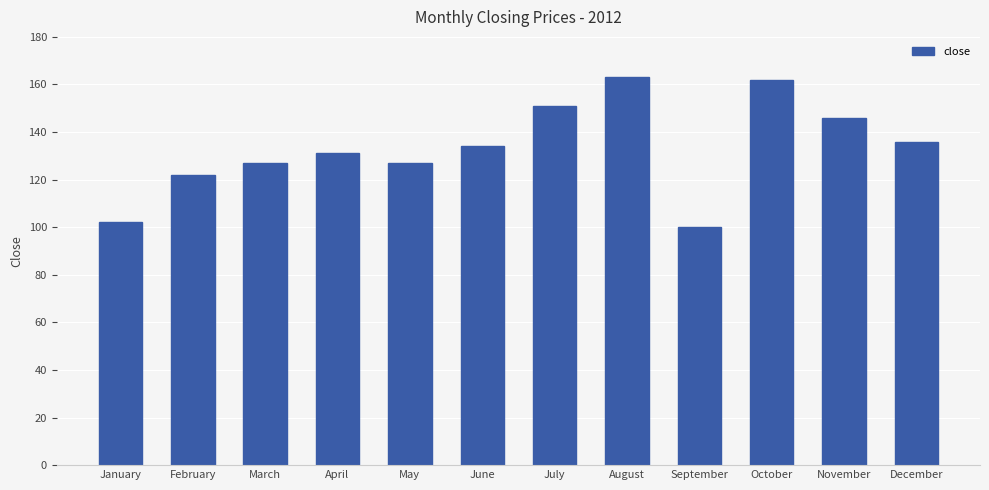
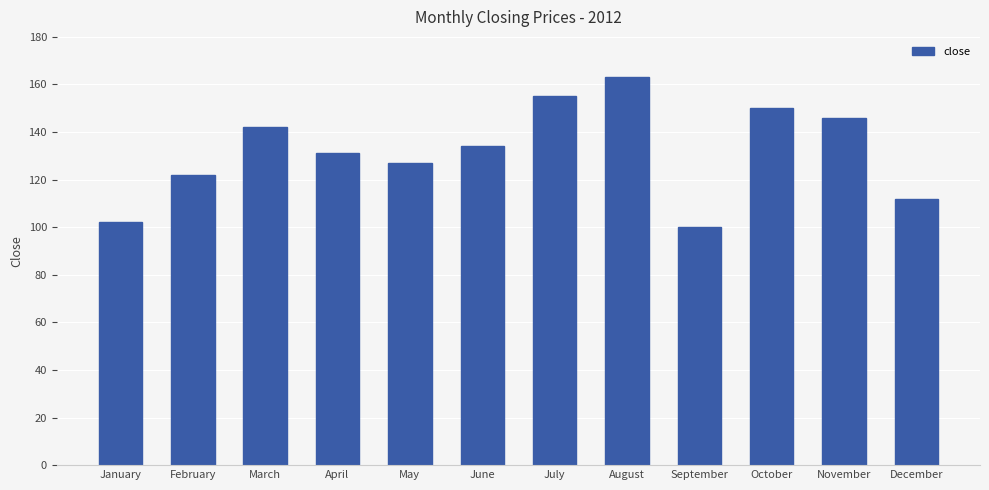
March: 127 -> 142
July: 151 -> 155
October: 162 -> 150
December: 136 -> 112
